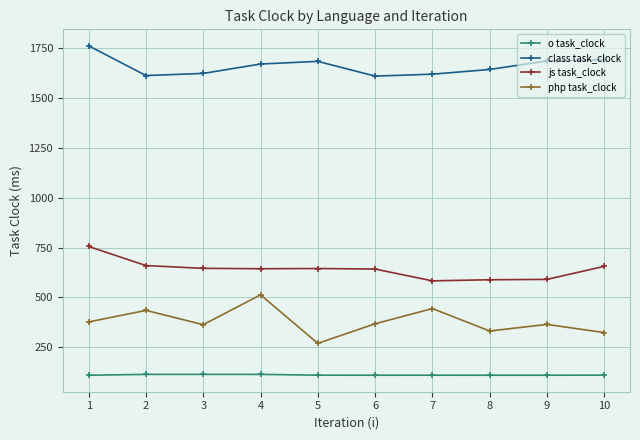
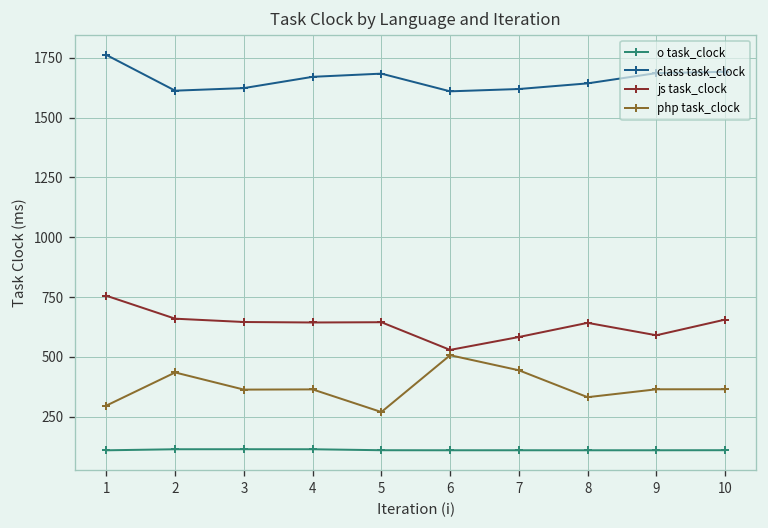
php task_clock, 1: 380 -> 300
php task_clock, 4: 510 -> 360
js task_clock, 6: 640 -> 530
php task_clock, 6: 370 -> 510
js task_clock, 8: 590 -> 640
php task_clock, 10: 320 -> 360
